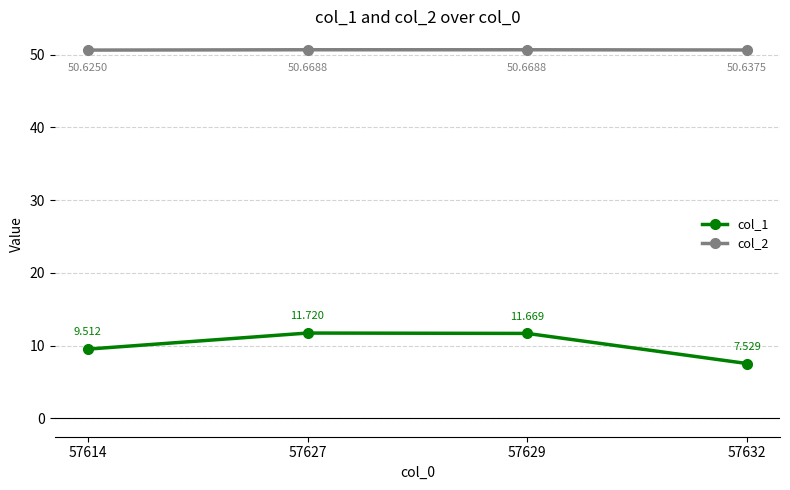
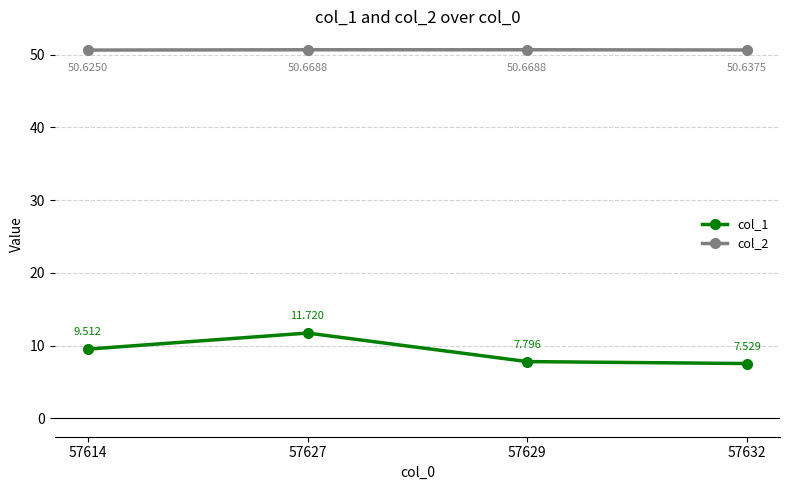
col_1, 57629: 11.669 -> 7.796
